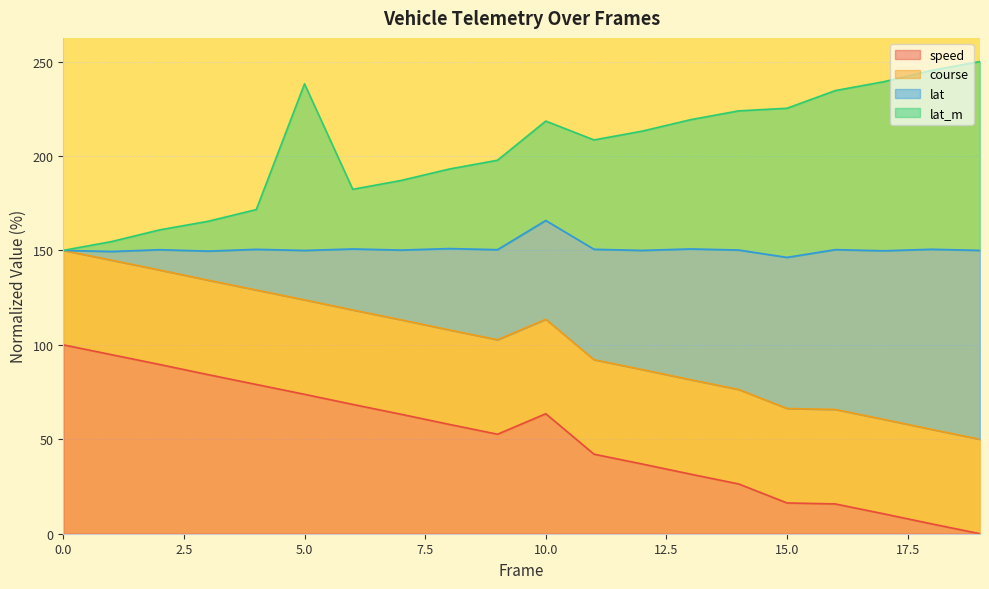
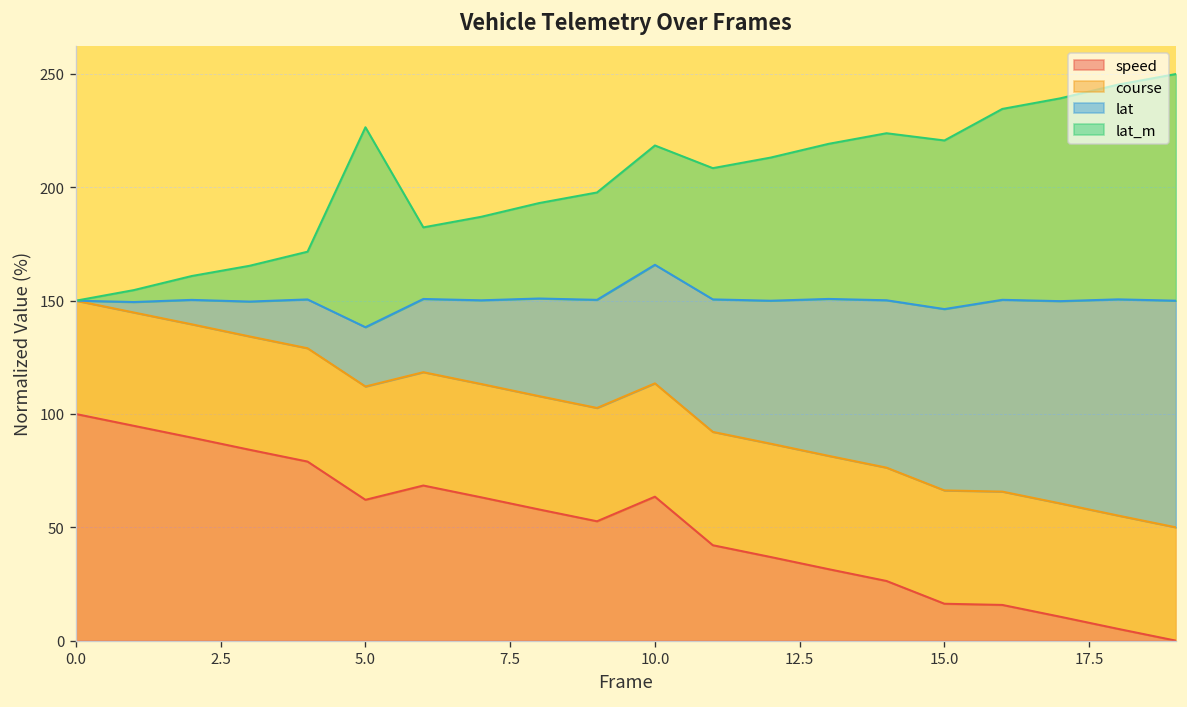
speed, 5.0: 74 -> 62
lat_m, 15.0: 79 -> 74
